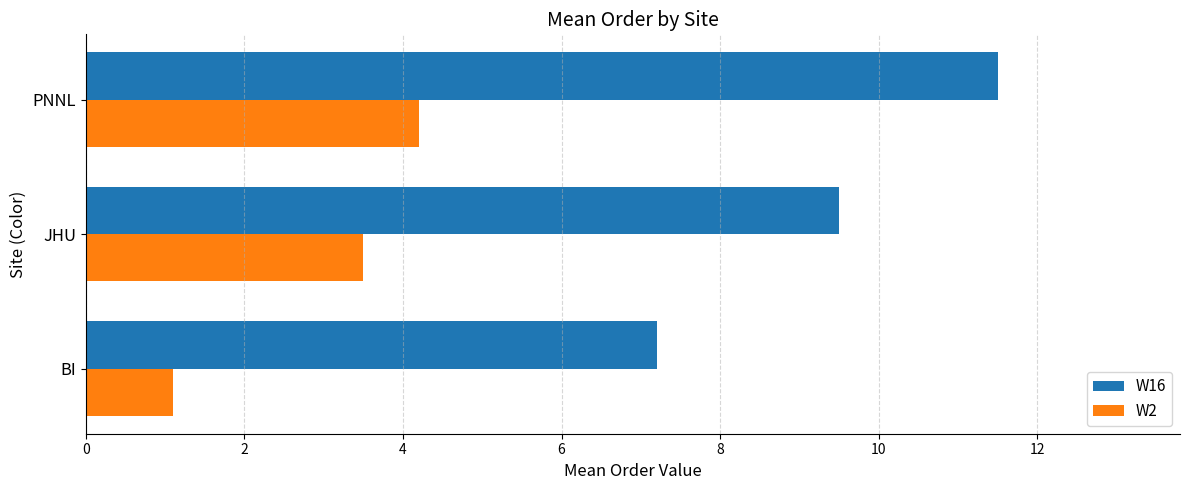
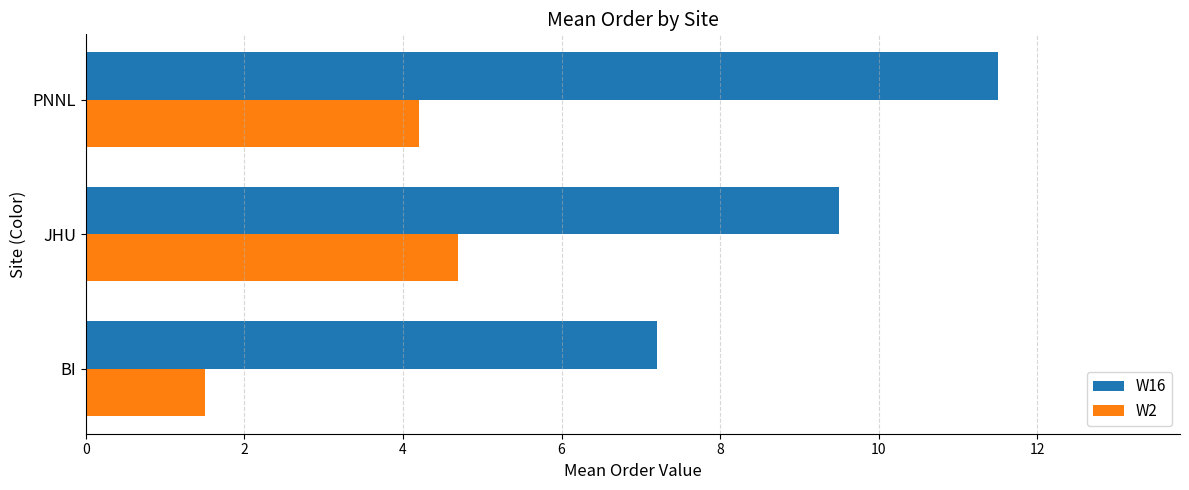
W2, JHU: 3.5 -> 4.7
W2, BI: 1.1 -> 1.5
